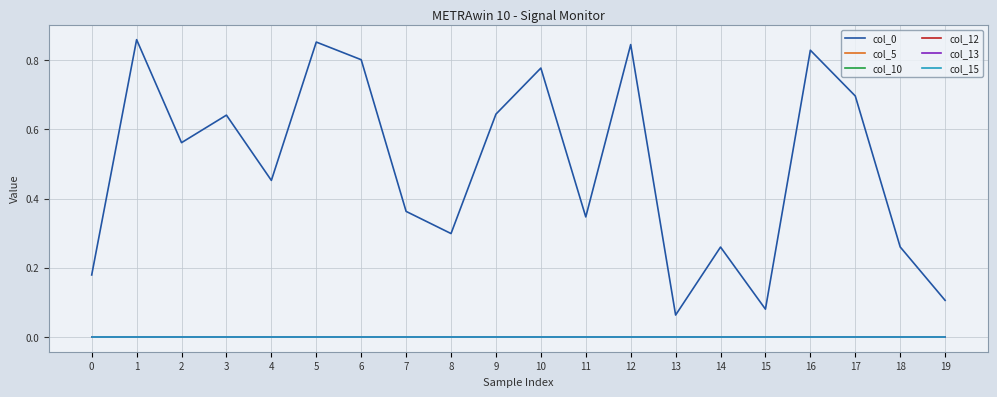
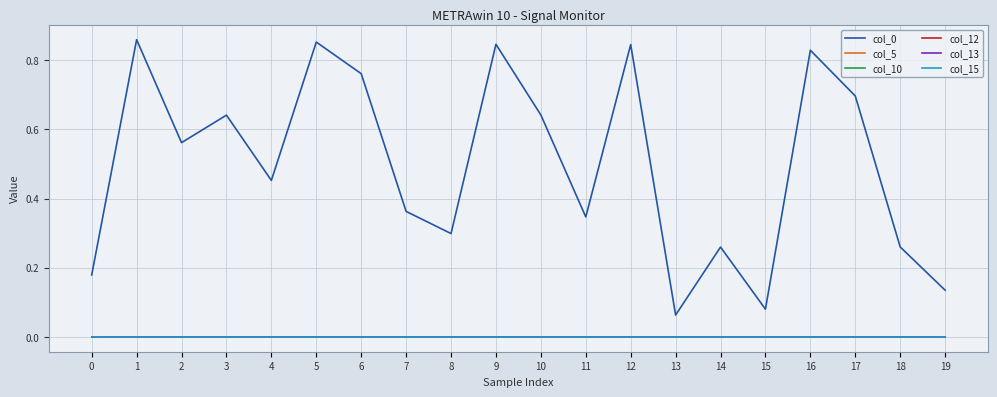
col_0, 6: 0.80 -> 0.76
col_0, 9: 0.64 -> 0.85
col_0, 10: 0.78 -> 0.64
col_0, 19: 0.11 -> 0.13
